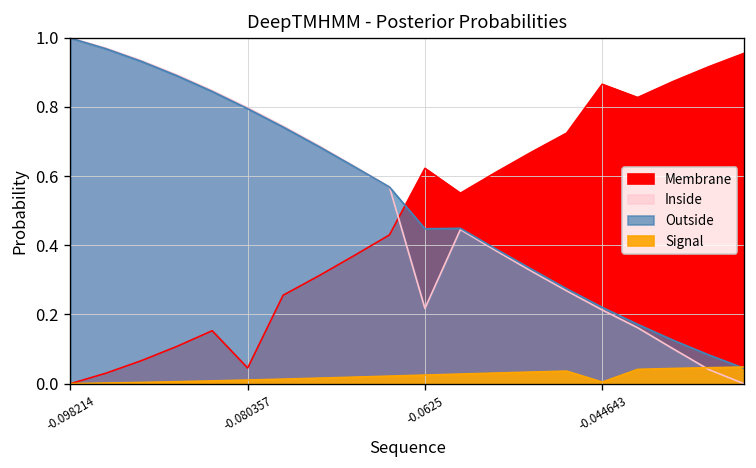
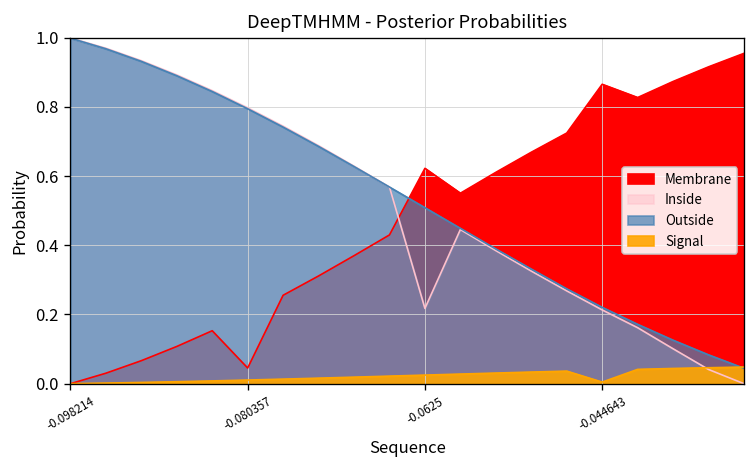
Outside, -0.0625: 0.45 -> 0.51
